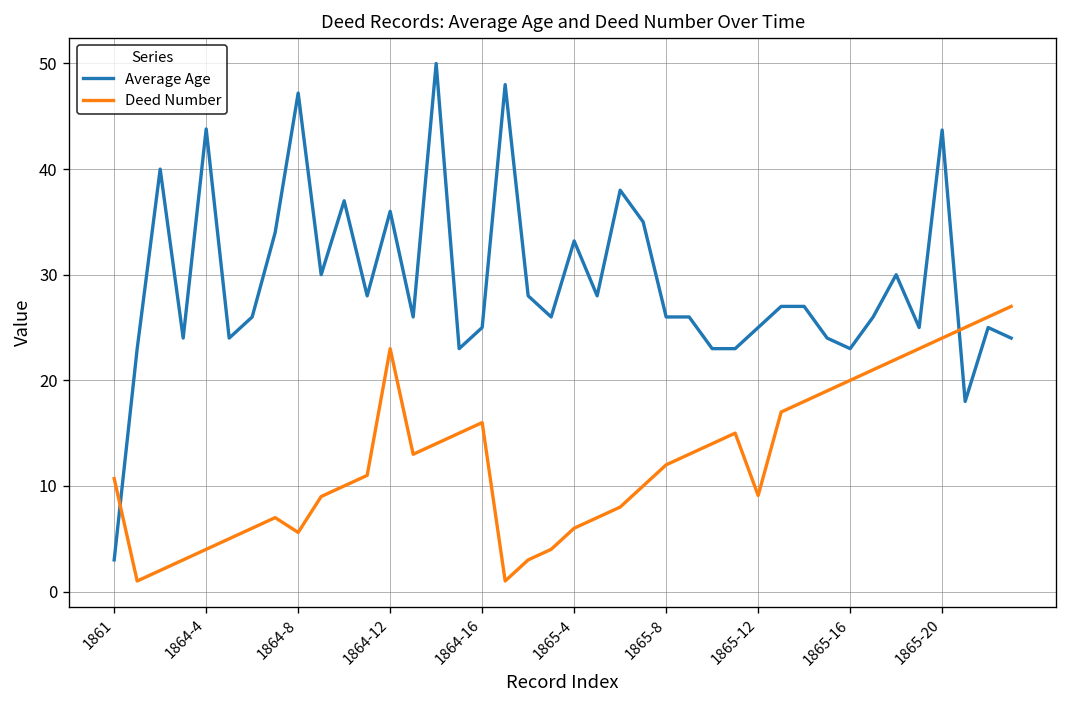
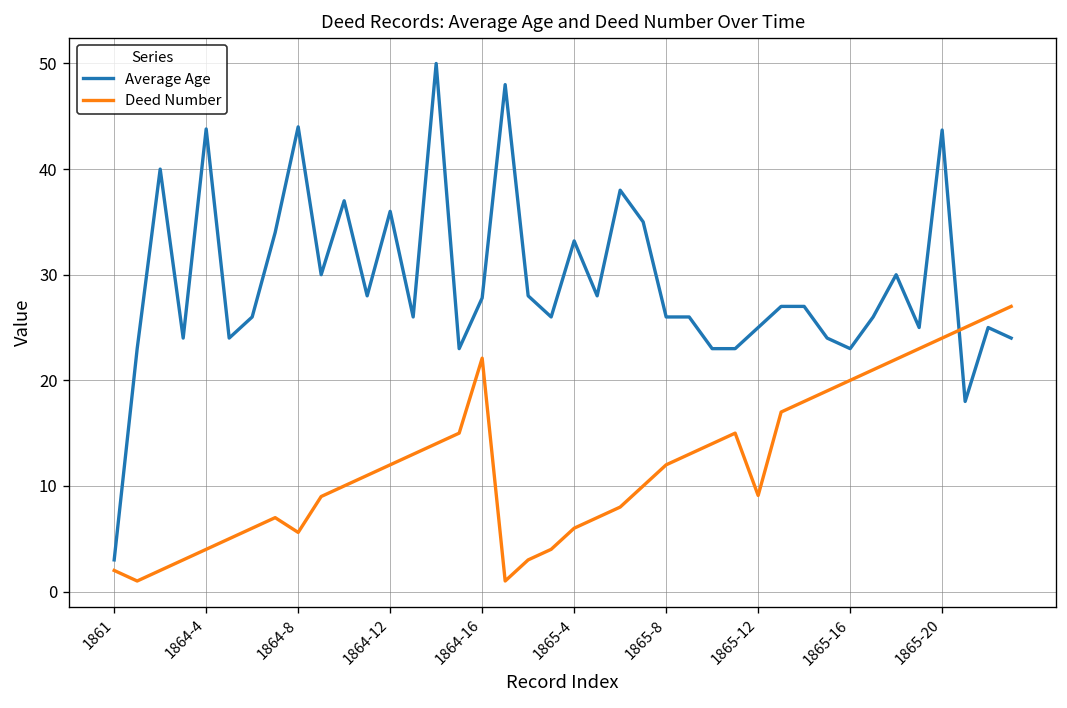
Deed Number, 1861: 11 -> 2
Average Age, 1864-8: 47 -> 44
Deed Number, 1864-12: 23 -> 12
Average Age, 1864-16: 25 -> 28
Deed Number, 1864-16: 16 -> 22
